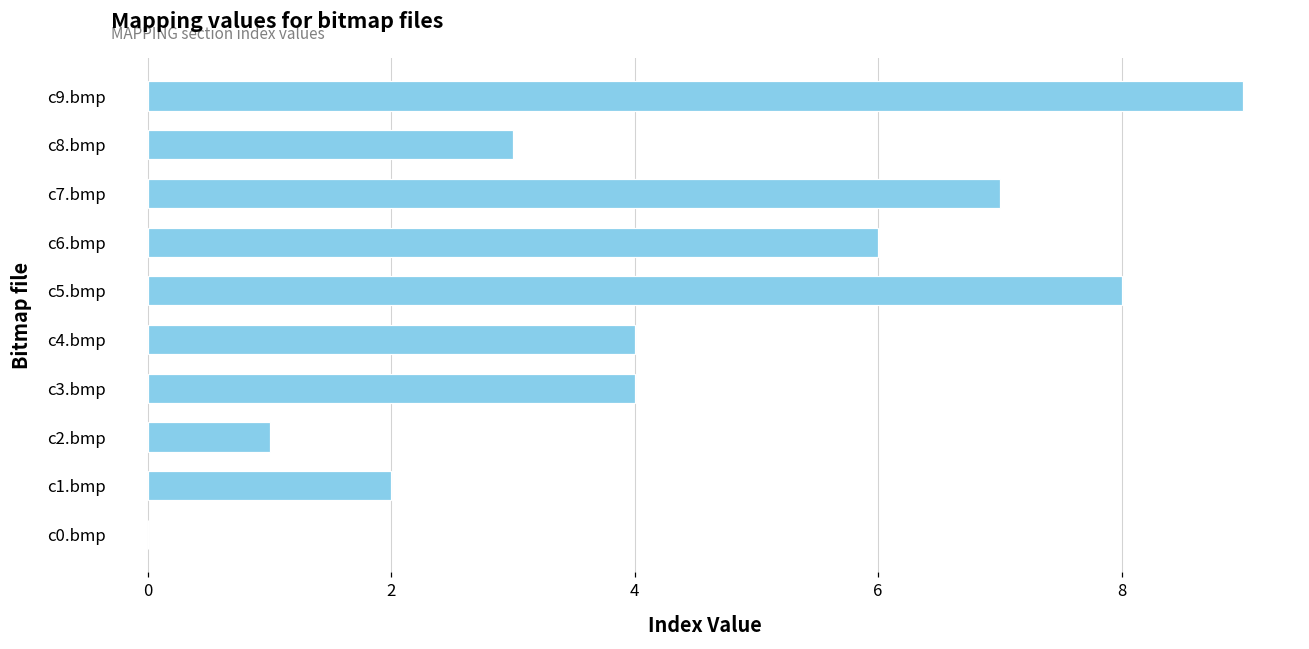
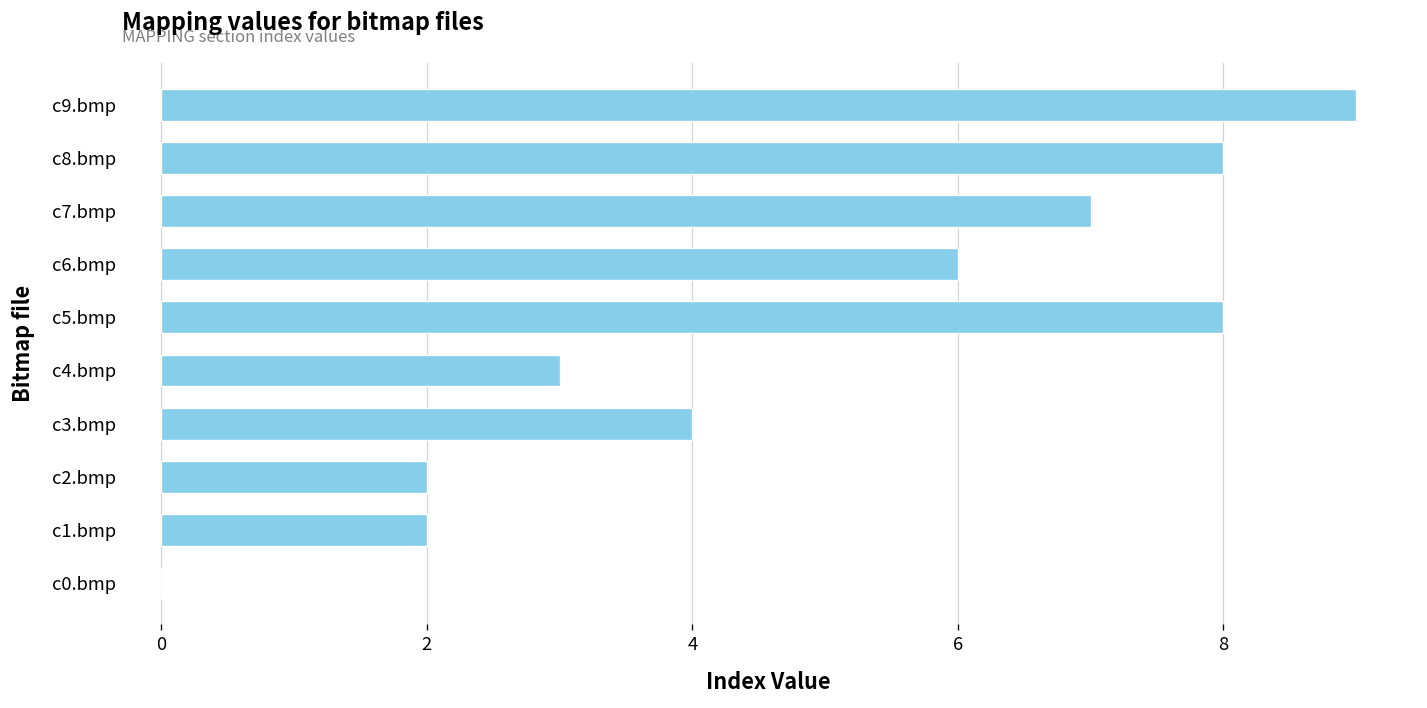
c8.bmp: 3 -> 8
c4.bmp: 4 -> 3
c2.bmp: 1 -> 2
